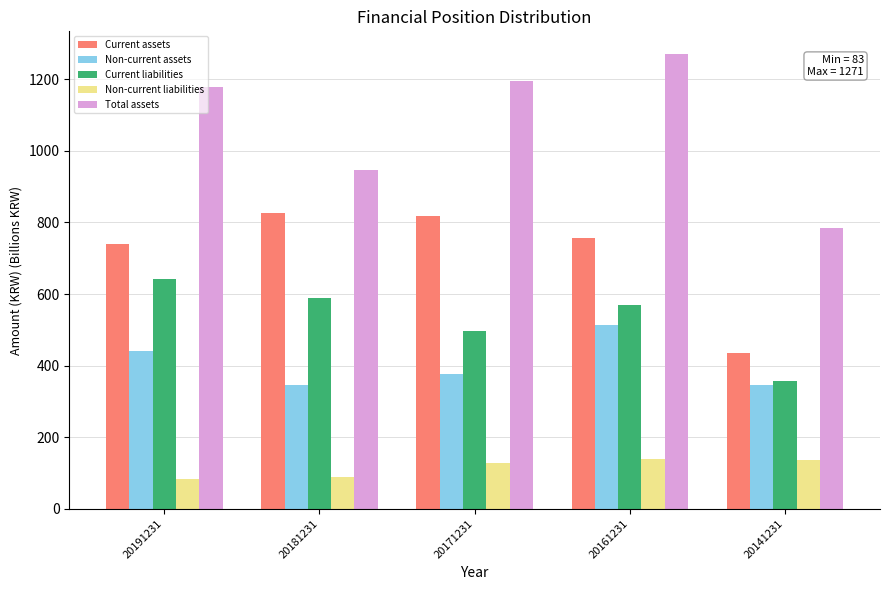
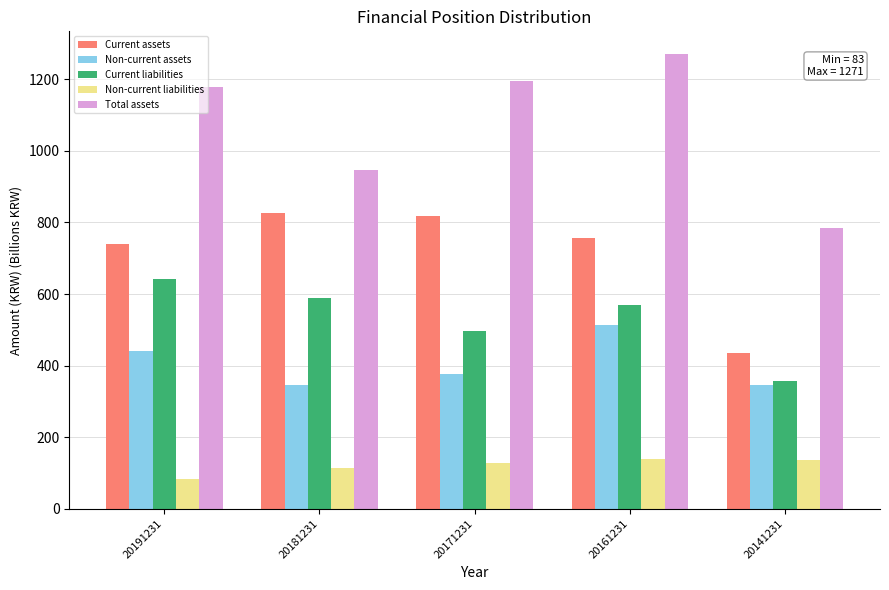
Non-current liabilities, 20181231: 90 -> 110
